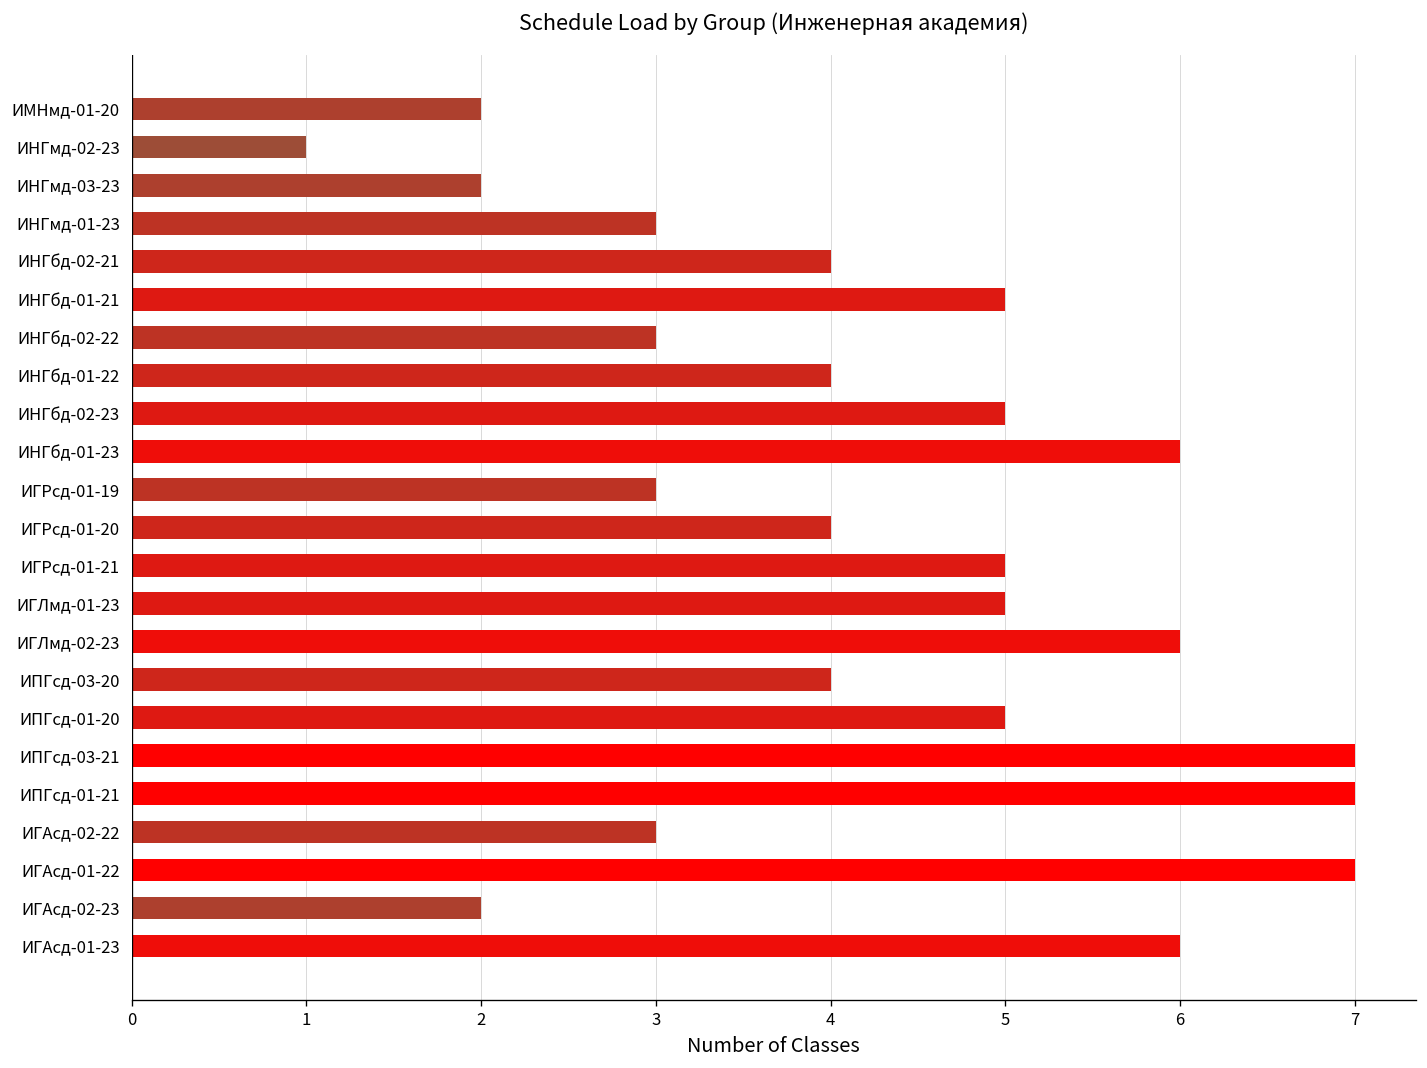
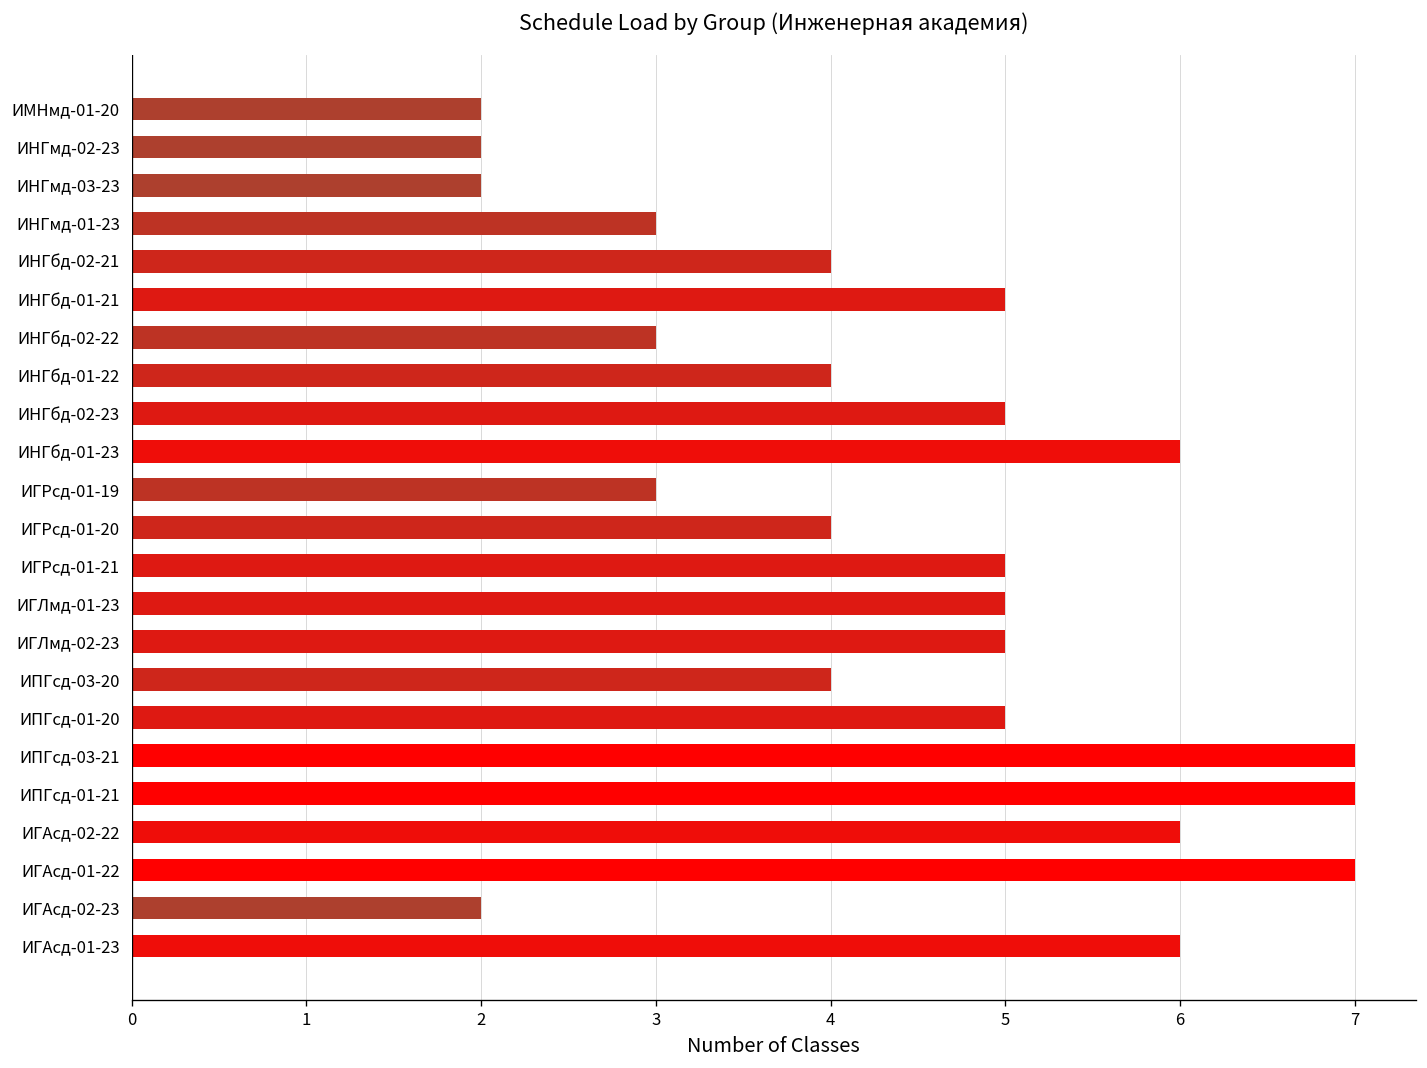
ИНГмд-02-23: 1 -> 2
ИГЛмд-02-23: 6 -> 5
ИГАсд-02-22: 3 -> 6
